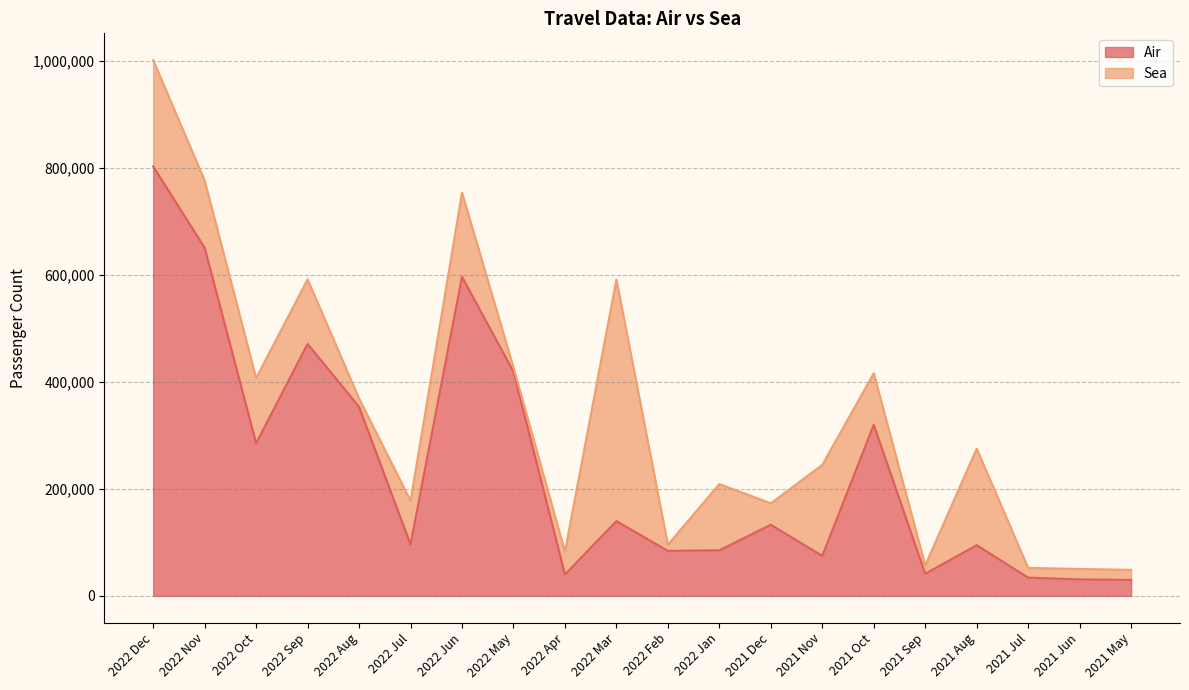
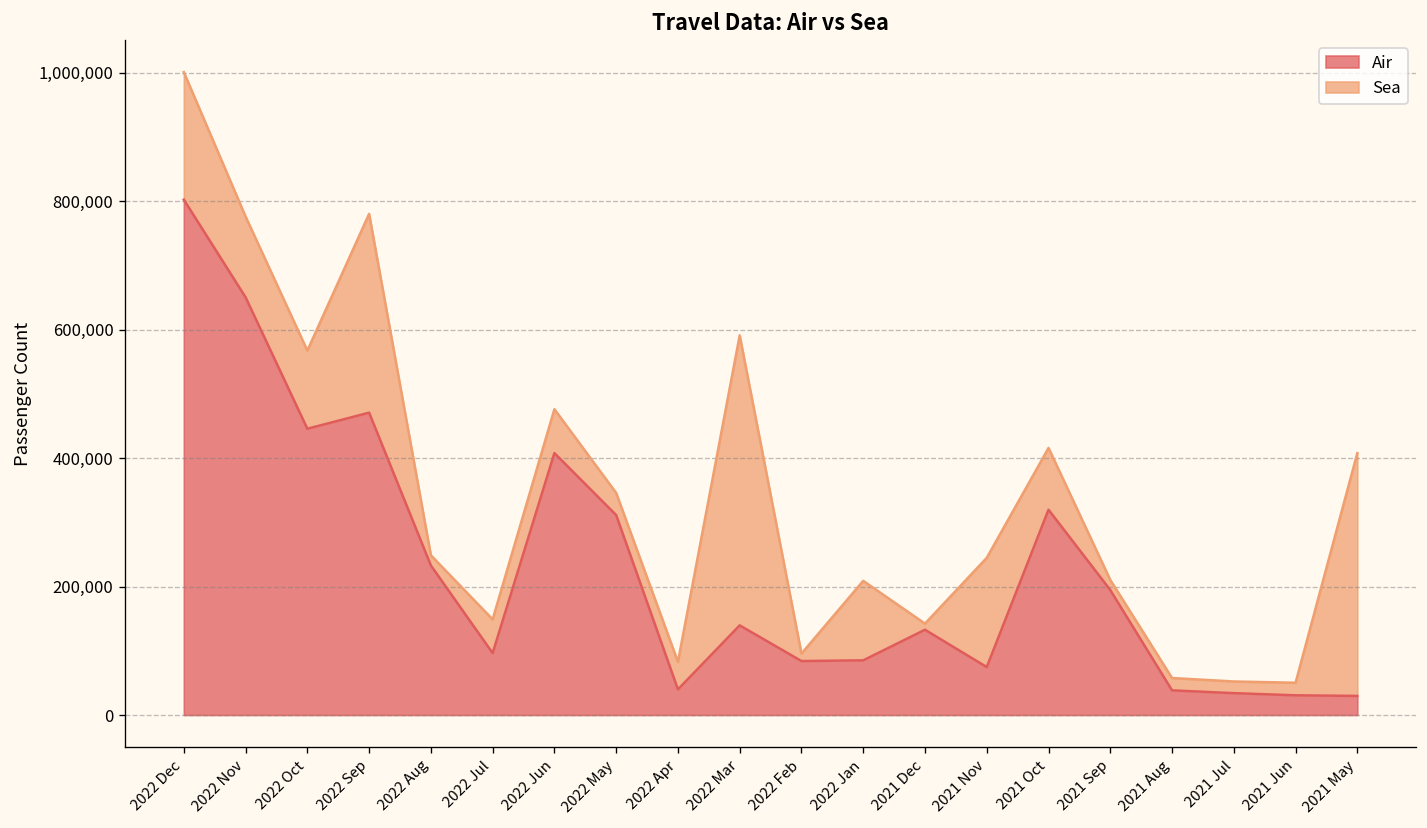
Air, 2022 Oct: 290,000 -> 450,000
Sea, 2022 Sep: 120,000 -> 310,000
Air, 2022 Aug: 350,000 -> 230,000
Sea, 2022 Jul: 80,000 -> 50,000
Air, 2022 Jun: 600,000 -> 410,000
Sea, 2022 Jun: 160,000 -> 70,000
Air, 2022 May: 420,000 -> 310,000
Sea, 2022 May: 10,000 -> 30,000
Sea, 2021 Dec: 40,000 -> 10,000
Air, 2021 Sep: 40,000 -> 190,000
Air, 2021 Aug: 90,000 -> 40,000
Sea, 2021 Aug: 180,000 -> 20,000
Sea, 2021 May: 20,000 -> 380,000
